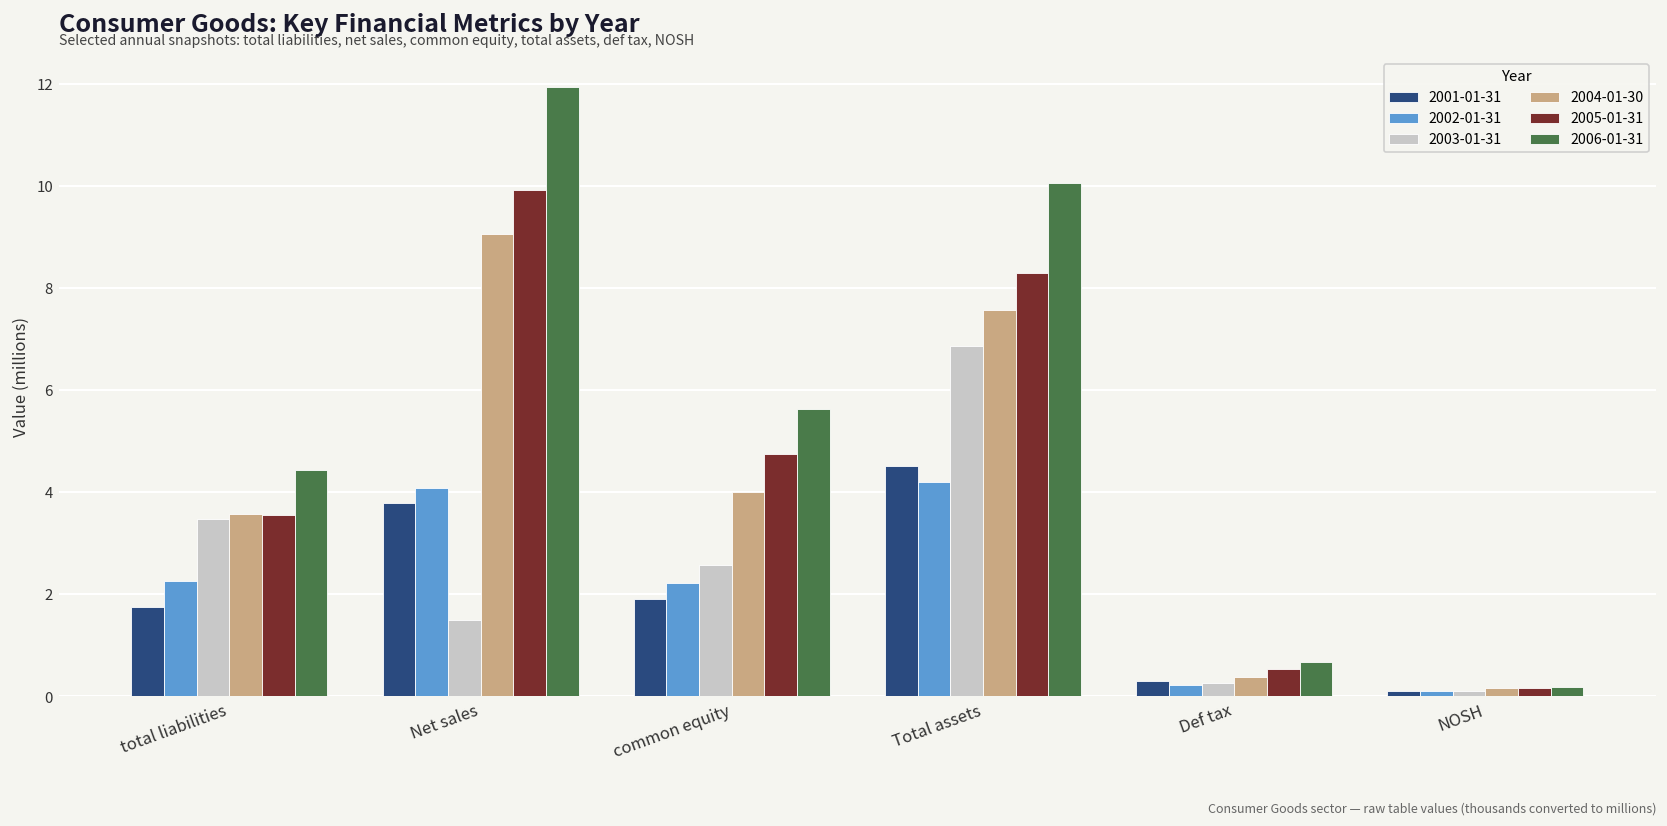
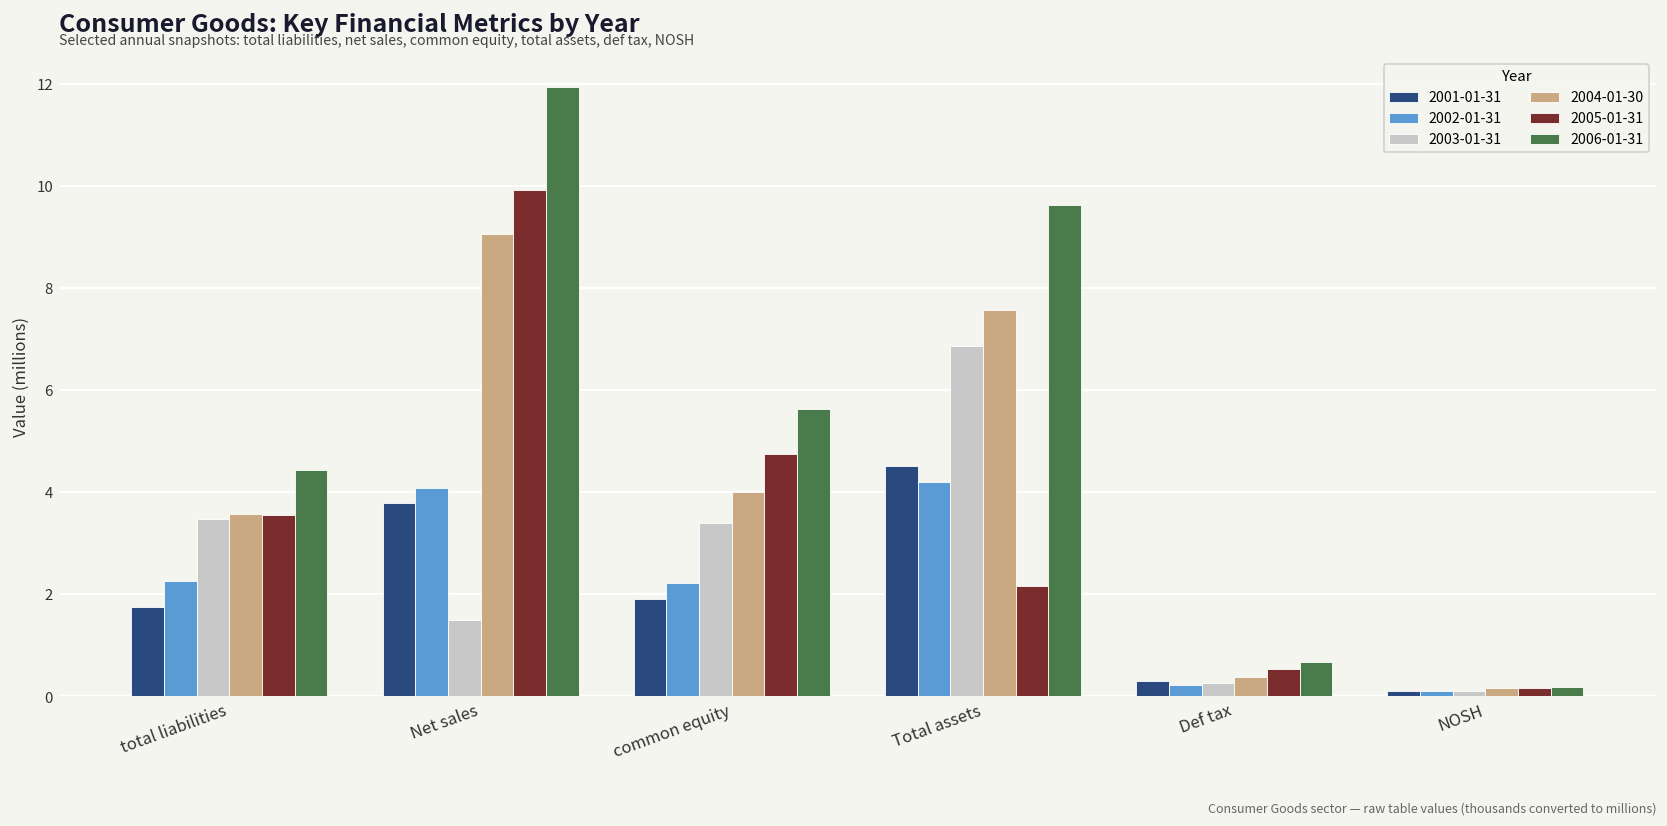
2003-01-31, common equity: 2.6 -> 3.4
2005-01-31, Total assets: 8.3 -> 2.2
2006-01-31, Total assets: 10.1 -> 9.6
